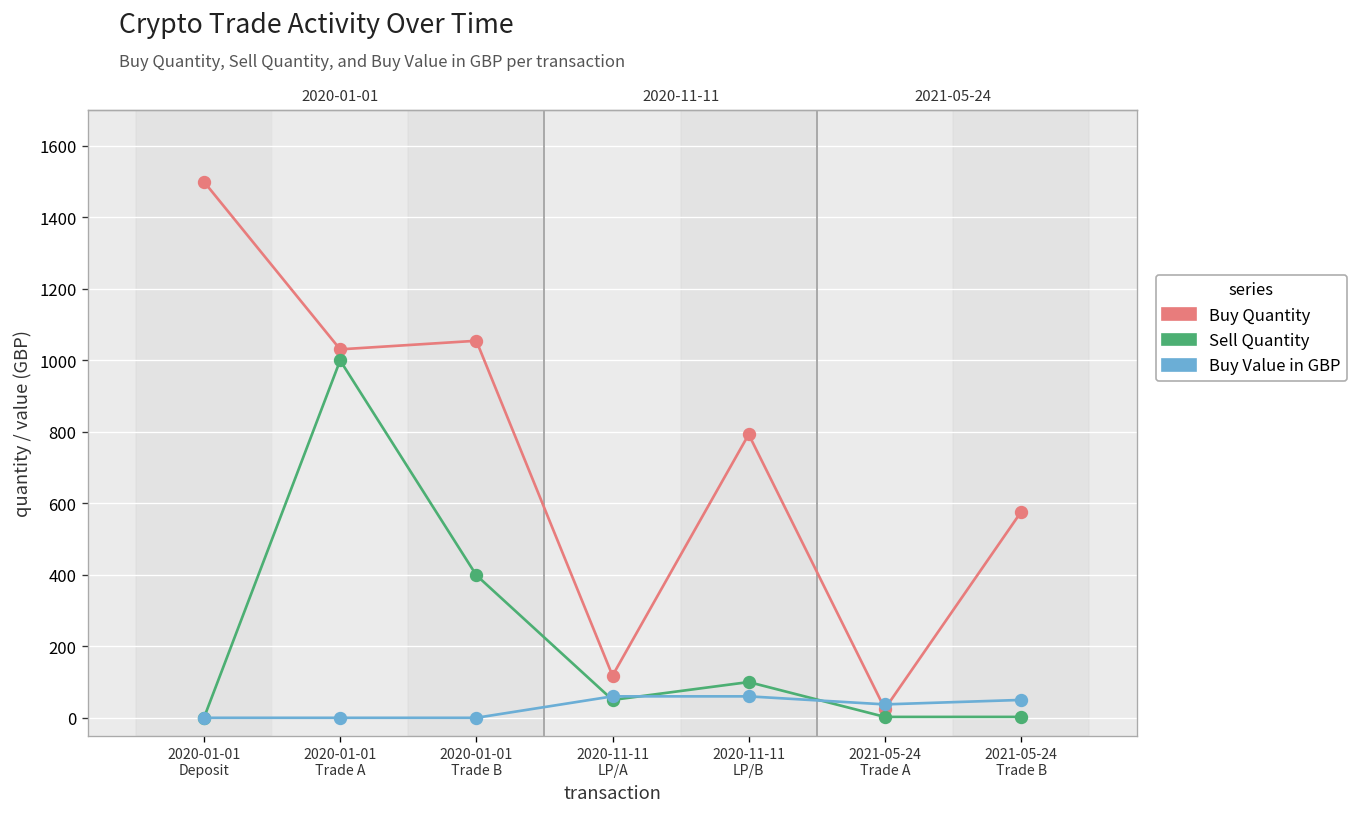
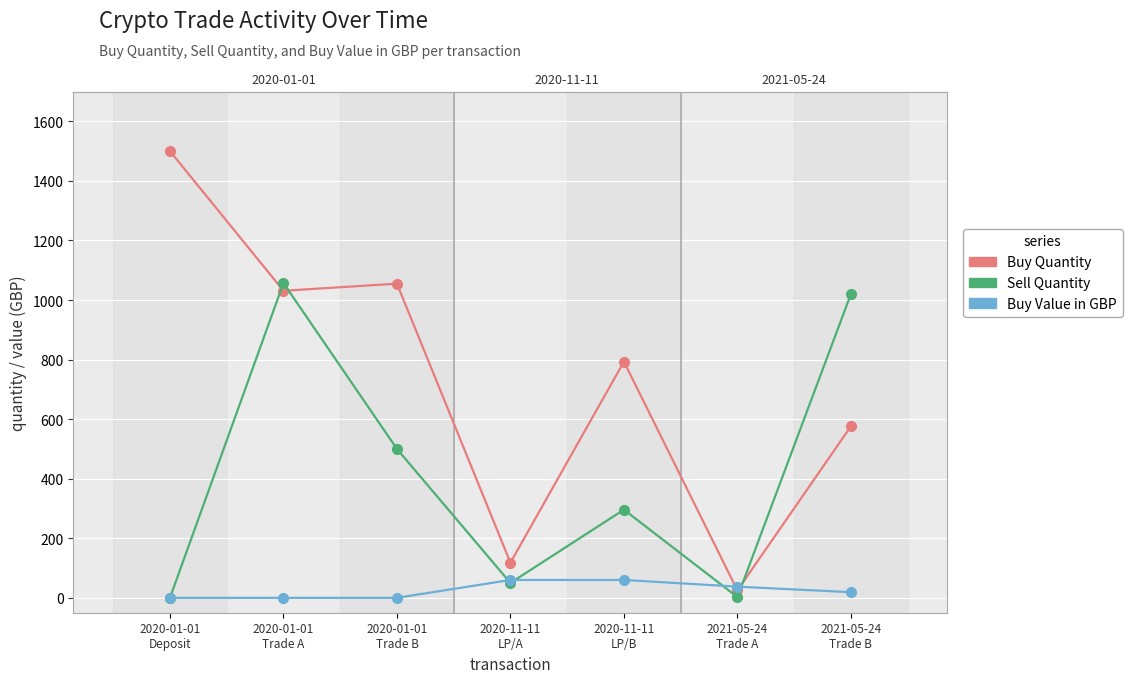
Sell Quantity, 2020-01-01 Trade A: 1000 -> 1060
Sell Quantity, 2020-01-01 Trade B: 400 -> 500
Sell Quantity, 2020-11-11 LP/B: 100 -> 300
Sell Quantity, 2021-05-24 Trade B: 0 -> 1020
Buy Value in GBP, 2021-05-24 Trade B: 50 -> 20
